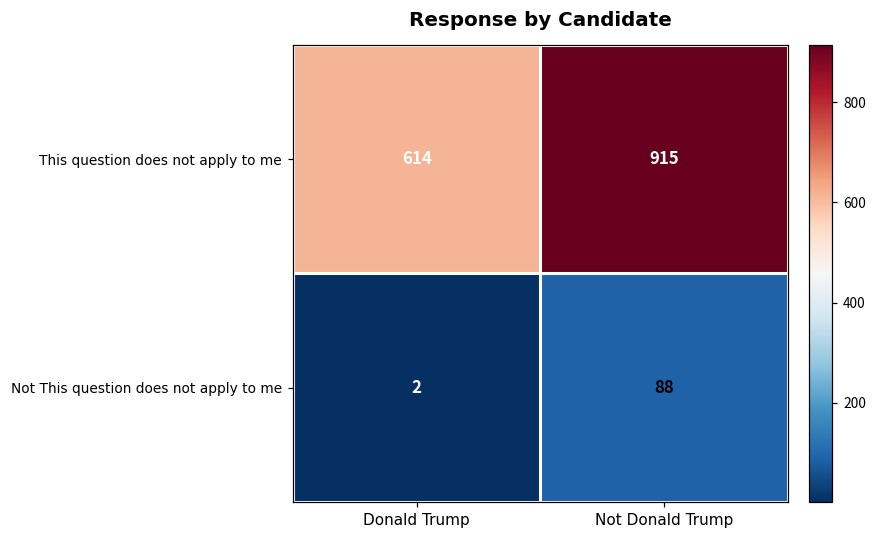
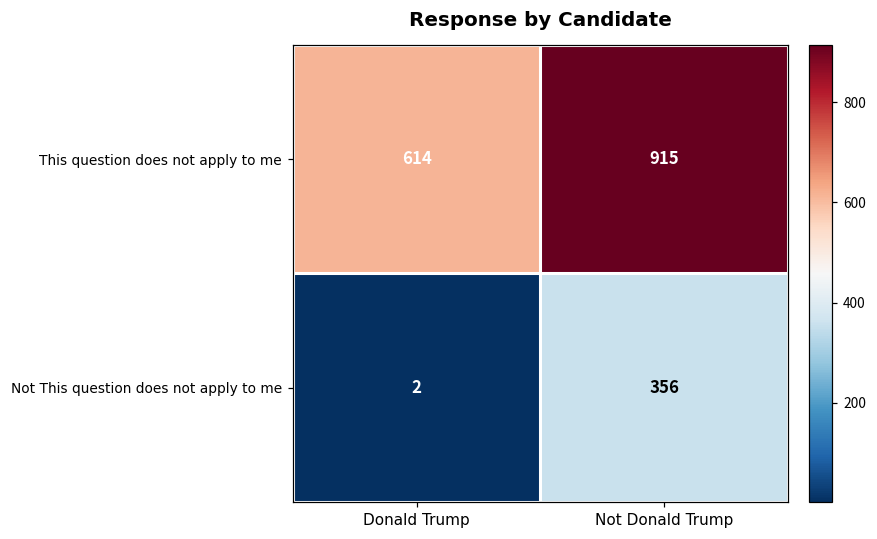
Not This question does not apply to me, Not Donald Trump: 88 -> 356
